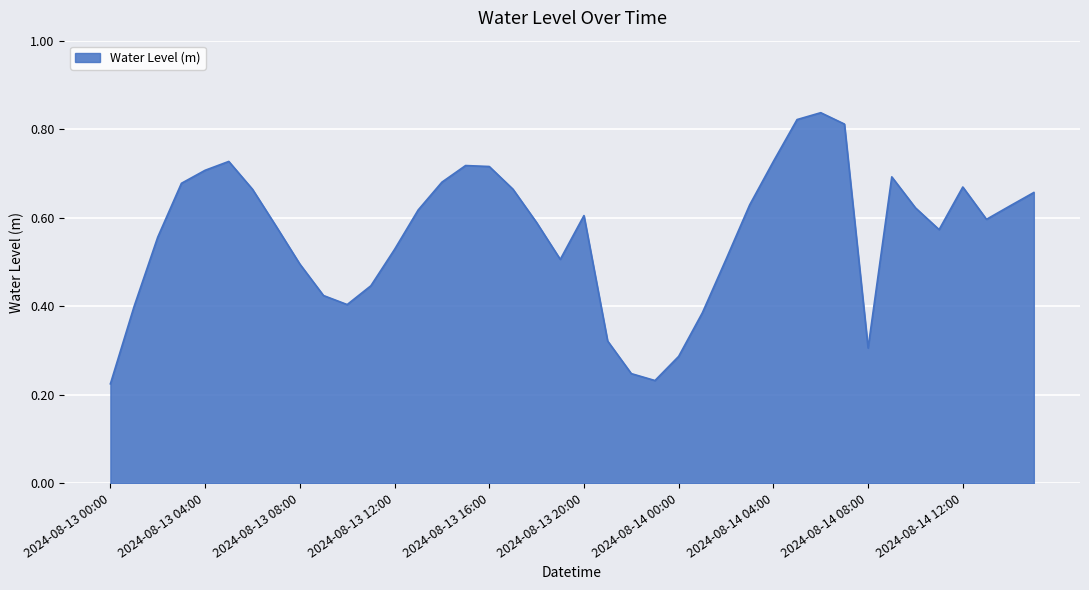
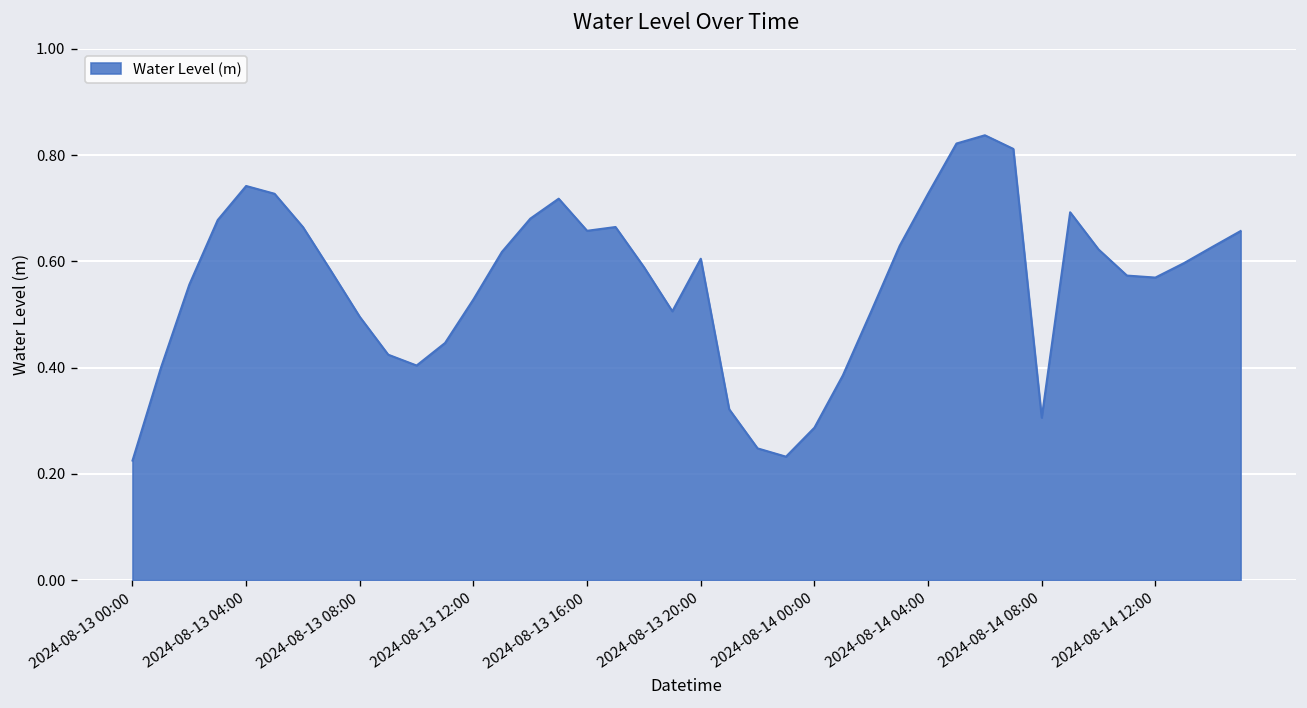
2024-08-13 04:00: 0.71 -> 0.74
2024-08-13 16:00: 0.72 -> 0.66
2024-08-14 12:00: 0.67 -> 0.57
